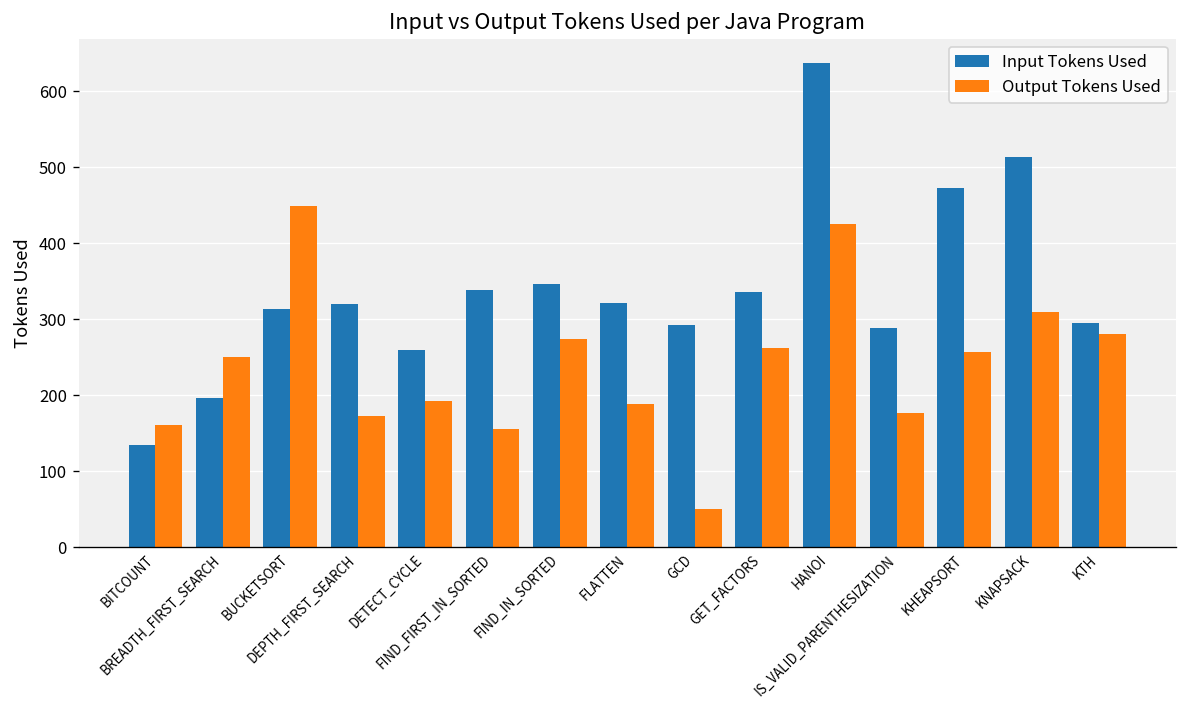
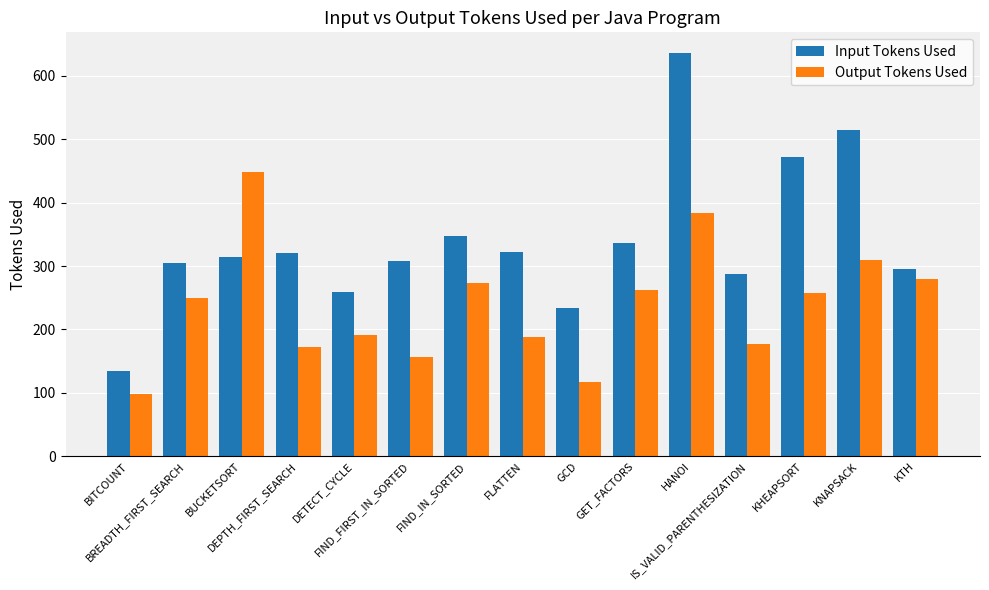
Output Tokens Used, BITCOUNT: 160 -> 100
Input Tokens Used, BREADTH_FIRST_SEARCH: 200 -> 310
Input Tokens Used, FIND_FIRST_IN_SORTED: 340 -> 310
Input Tokens Used, GCD: 290 -> 230
Output Tokens Used, GCD: 50 -> 120
Output Tokens Used, HANOI: 430 -> 380
